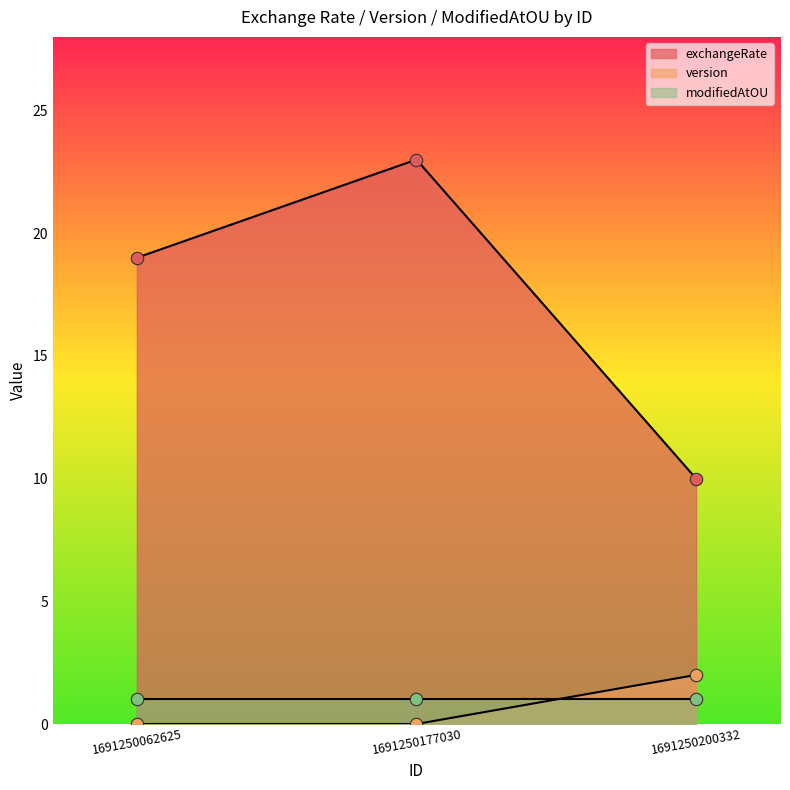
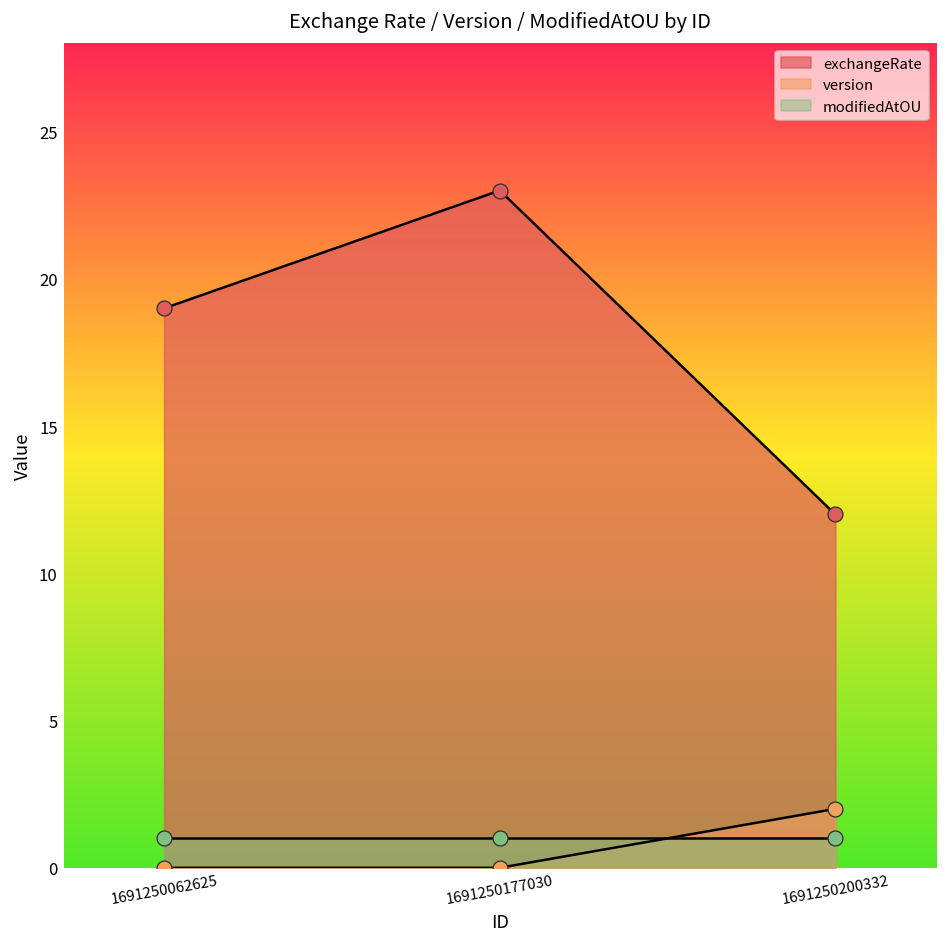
exchangeRate, 1691250200332: 10 -> 12
